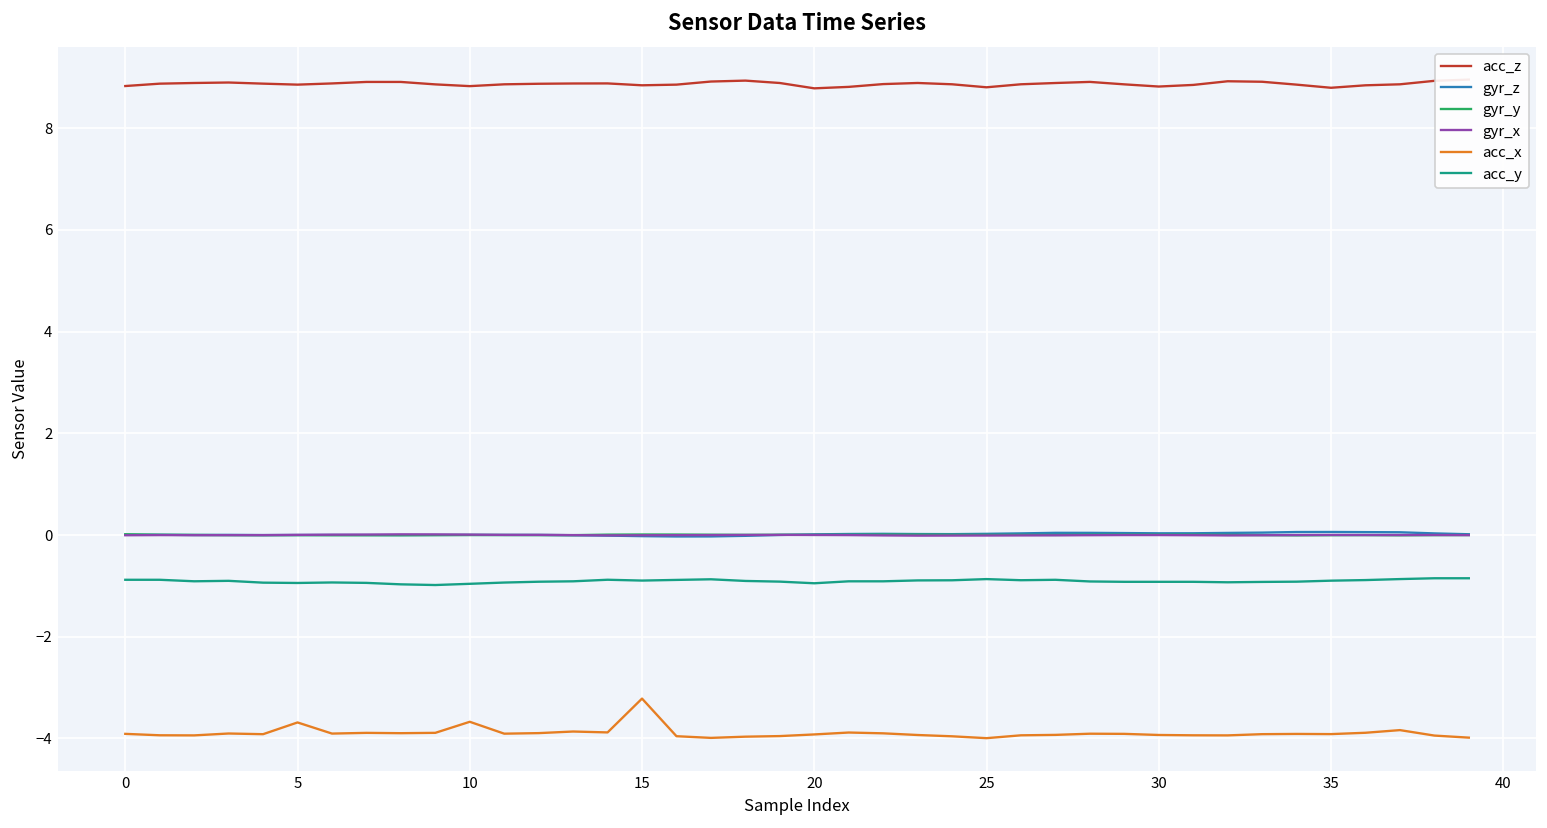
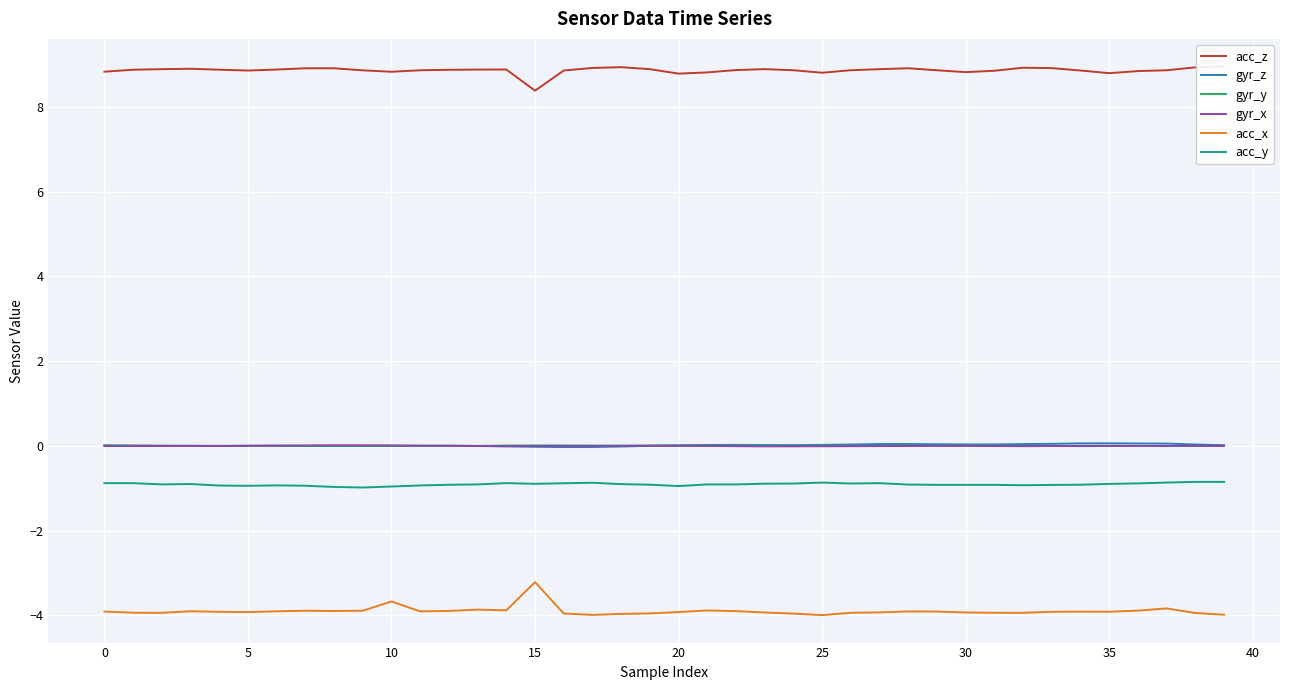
acc_x, 5: -3.7 -> -3.9
acc_z, 15: 8.8 -> 8.4
